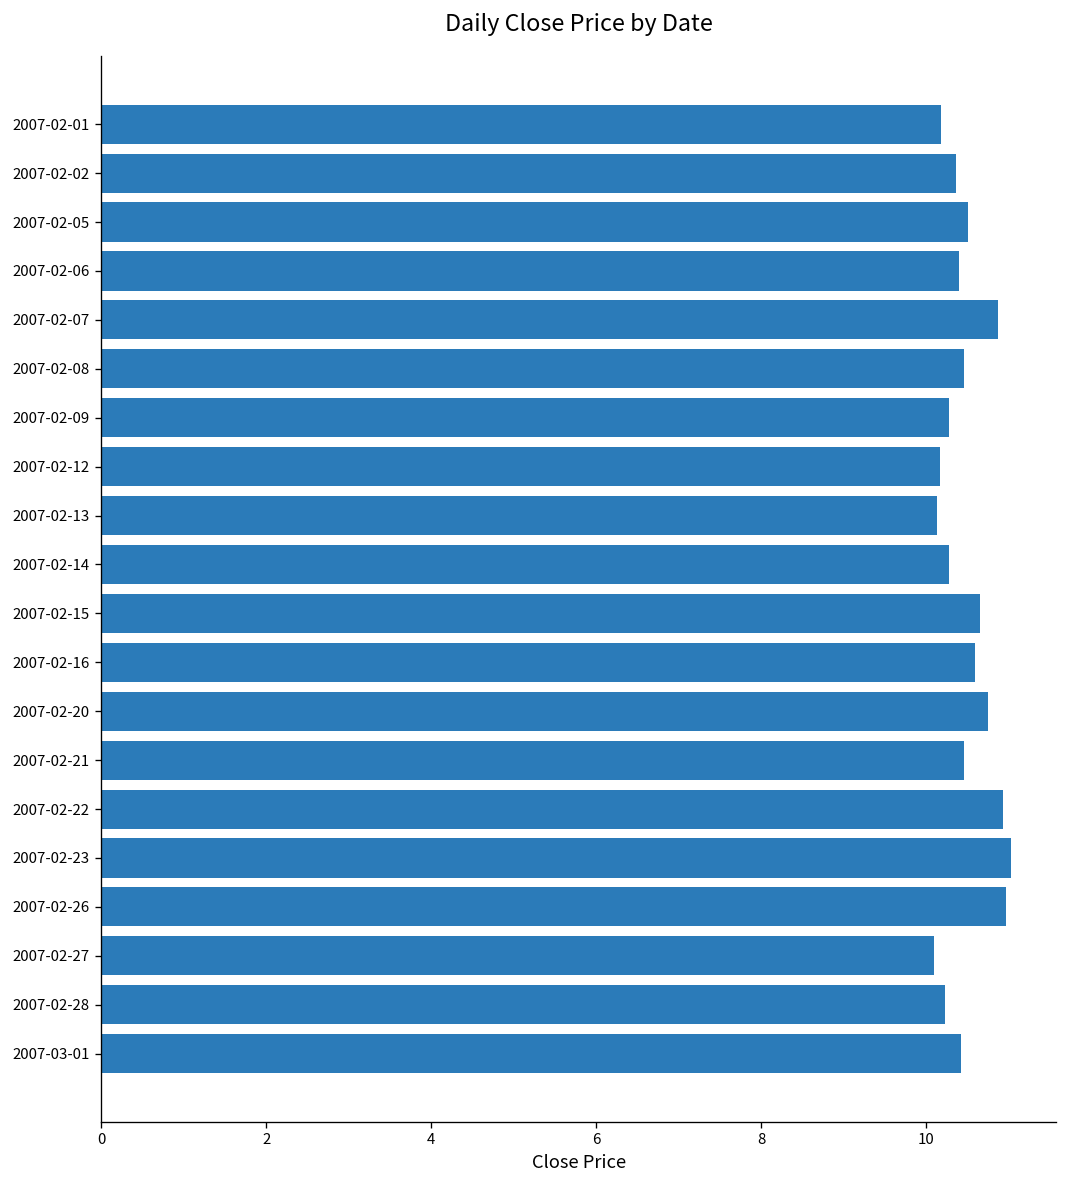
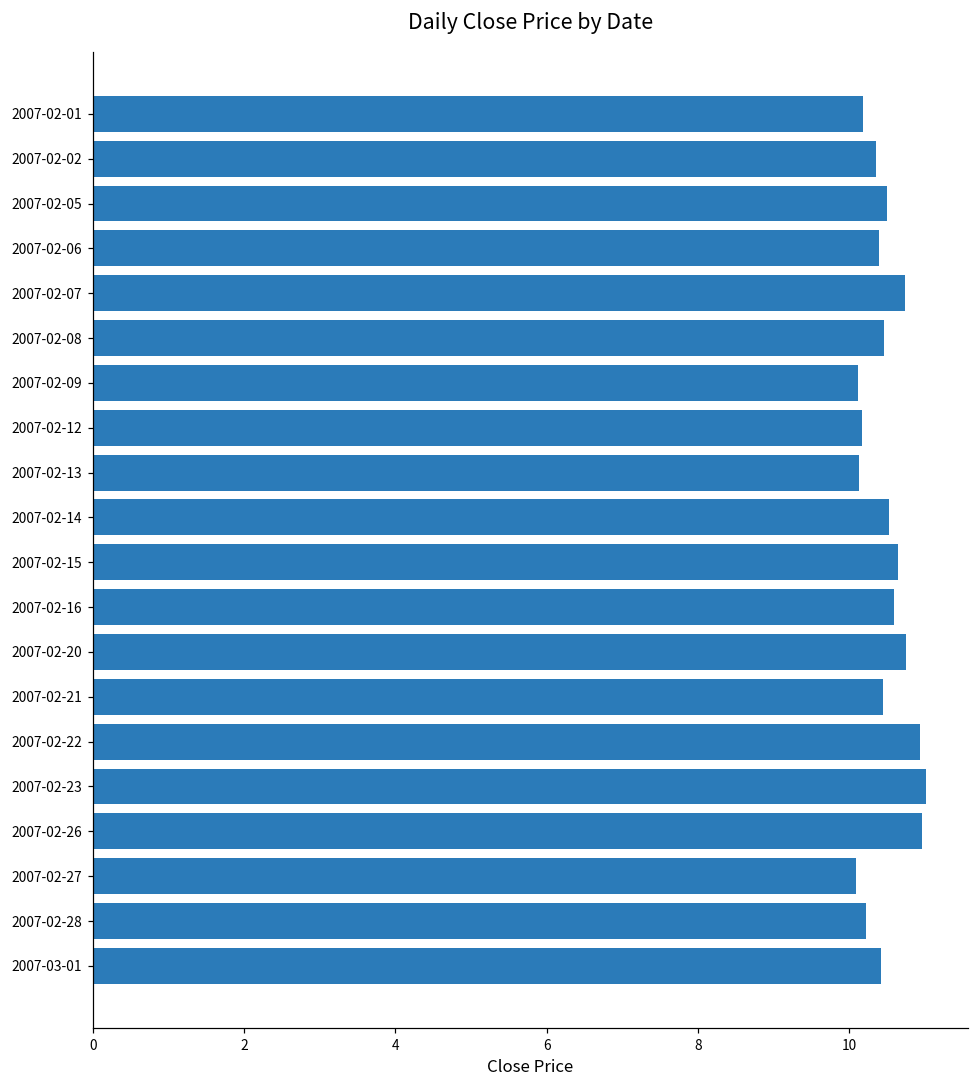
2007-02-07: 10.9 -> 10.7
2007-02-09: 10.3 -> 10.1
2007-02-14: 10.3 -> 10.5
